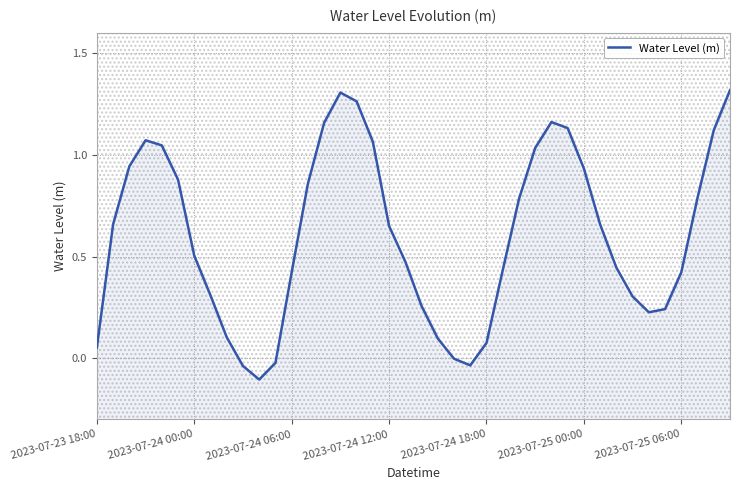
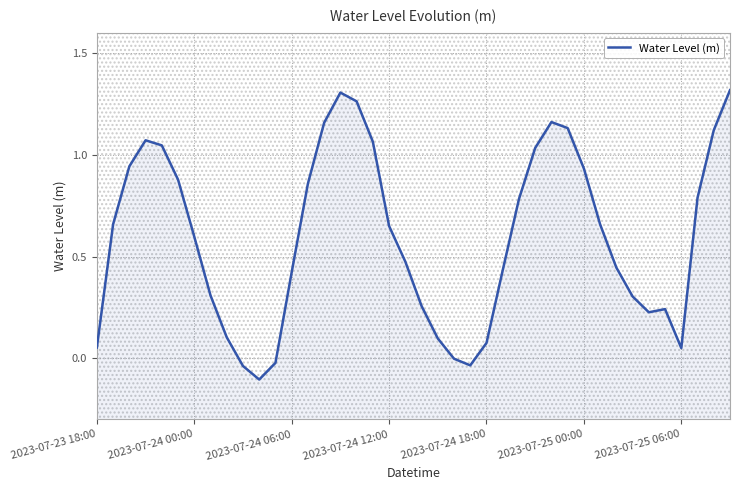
Water Level (m), 2023-07-24 00:00: 0.50 -> 0.60
Water Level (m), 2023-07-25 06:00: 0.42 -> 0.05
